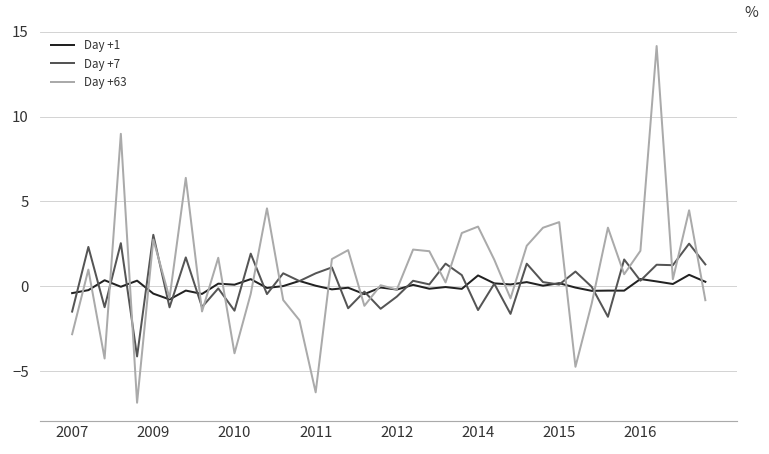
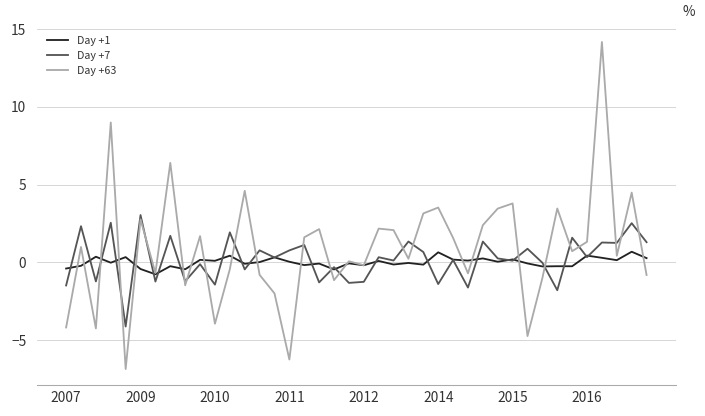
Day +63, 2007: -2.8 -> -4.2
Day +7, 2012: -0.6 -> -1.3
Day +63, 2016: 2.1 -> 1.3
